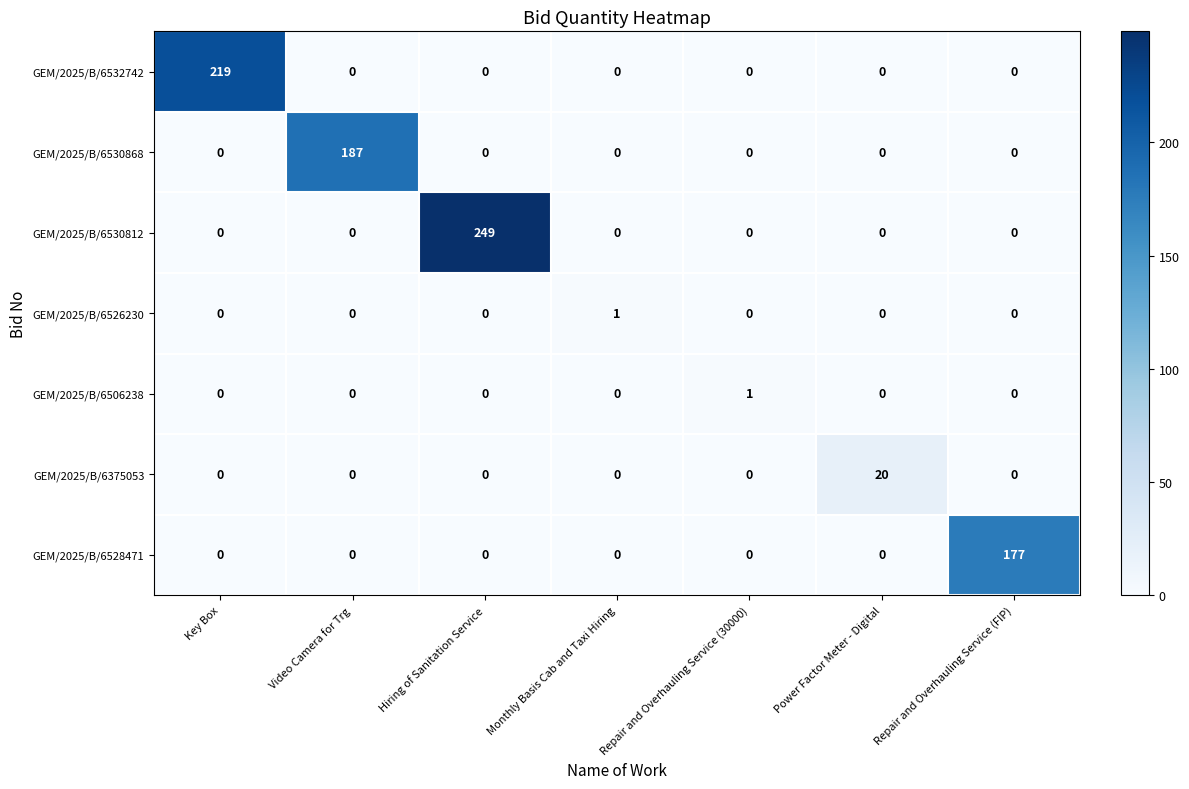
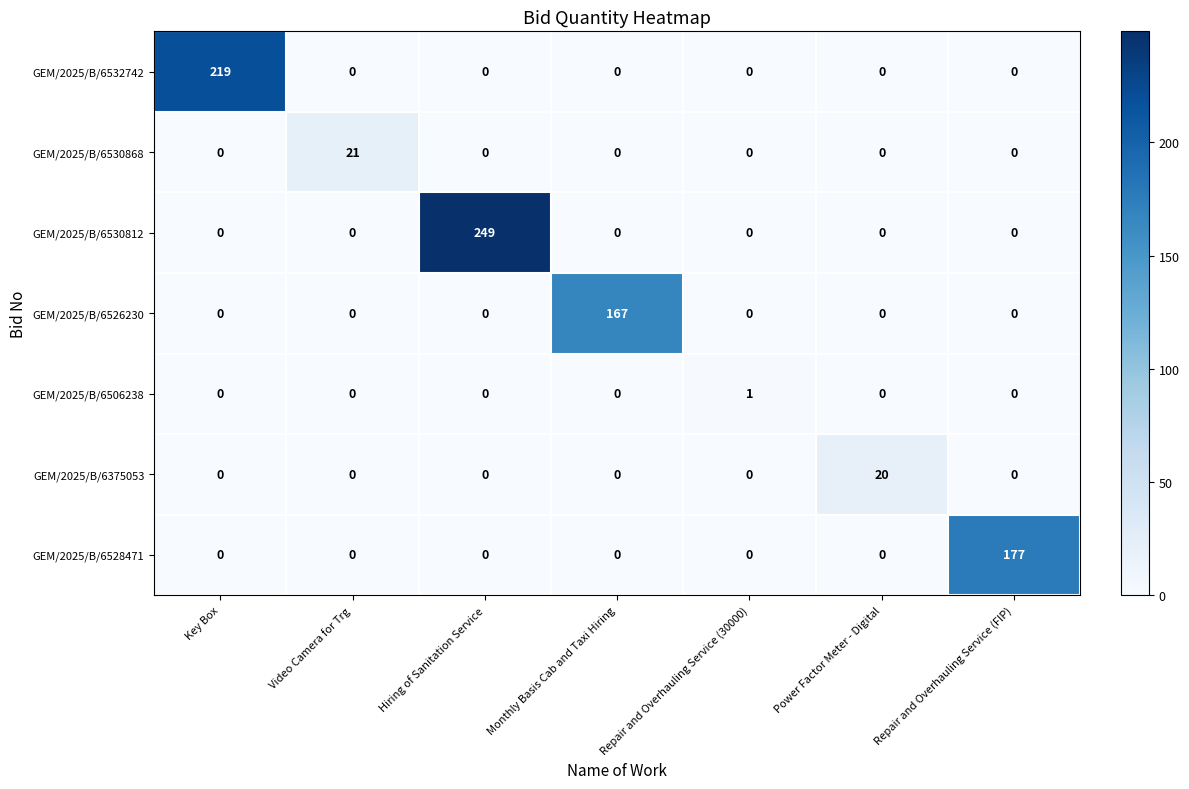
GEM/2025/B/6530868, Video Camera for Trg: 187 -> 21
GEM/2025/B/6526230, Monthly Basis Cab and Taxi Hiring: 1 -> 167
